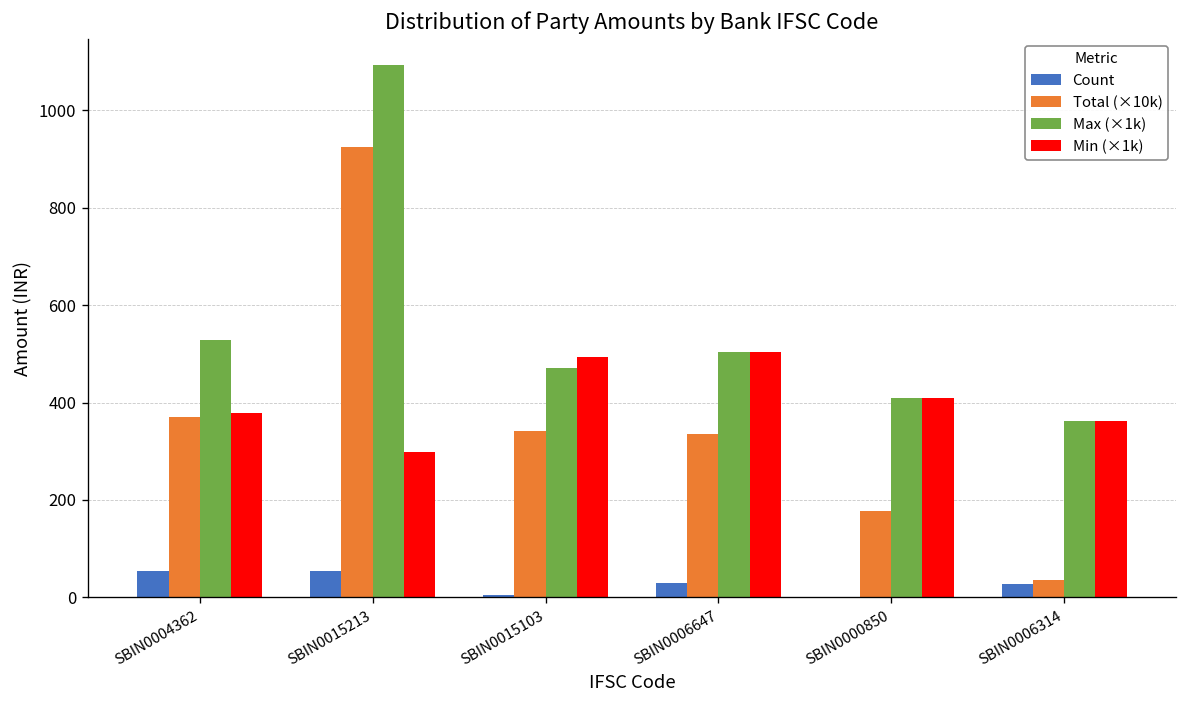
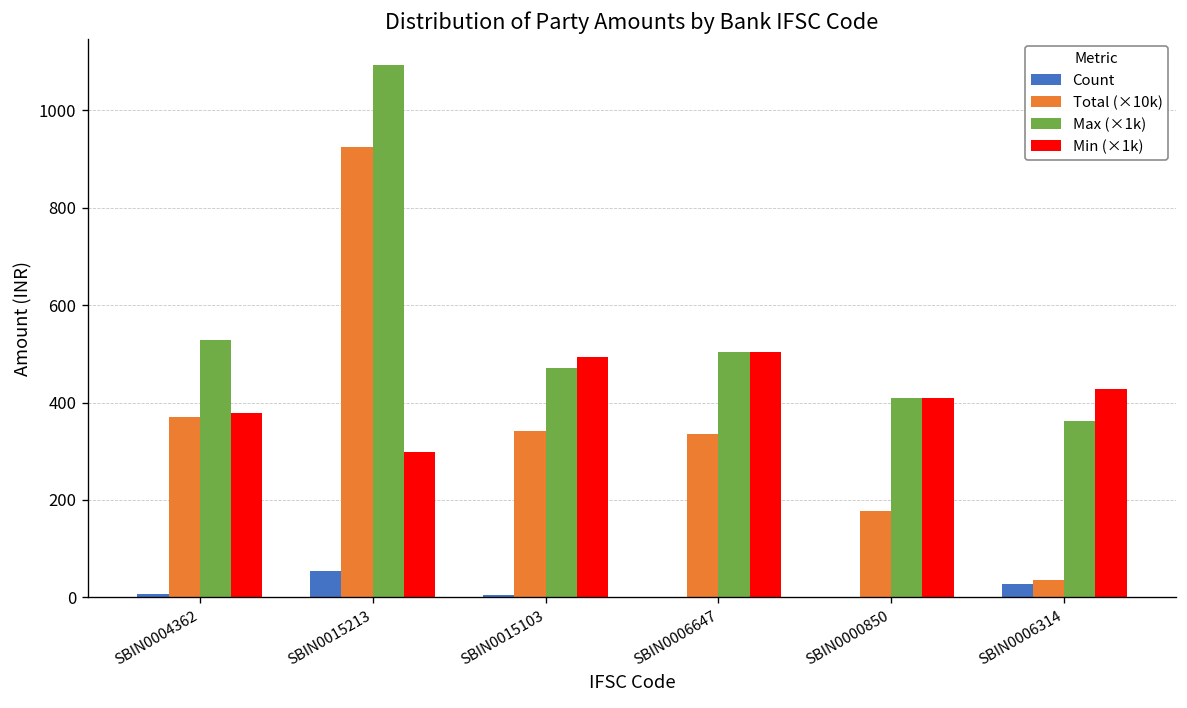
Count, SBIN0004362: 60 -> 10
Count, SBIN0006647: 30 -> 0
Min (×1k), SBIN0006314: 360 -> 430
